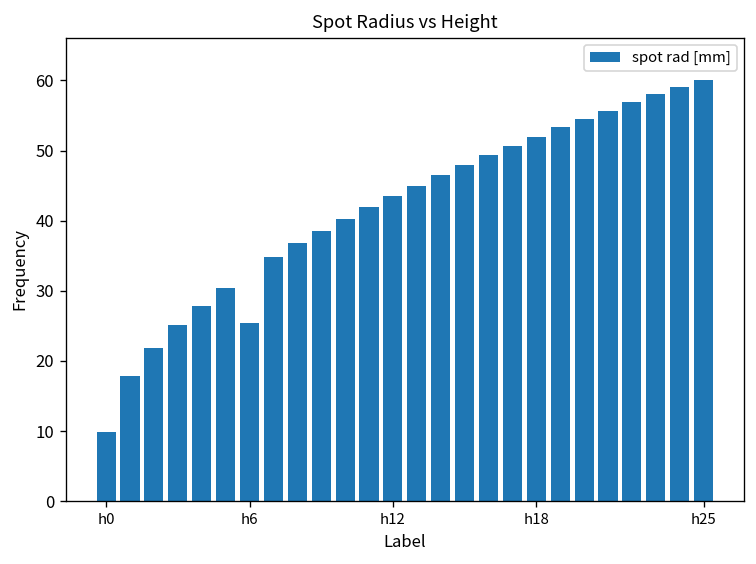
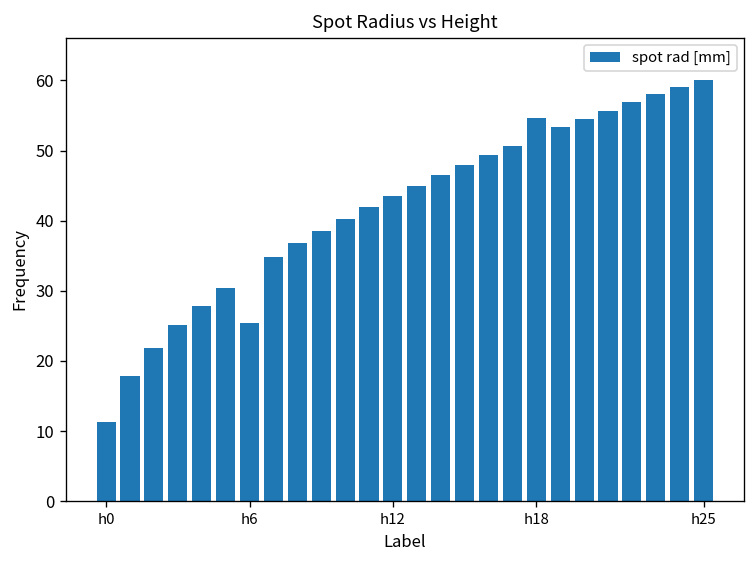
h0: 10 -> 11
h18: 52 -> 55
